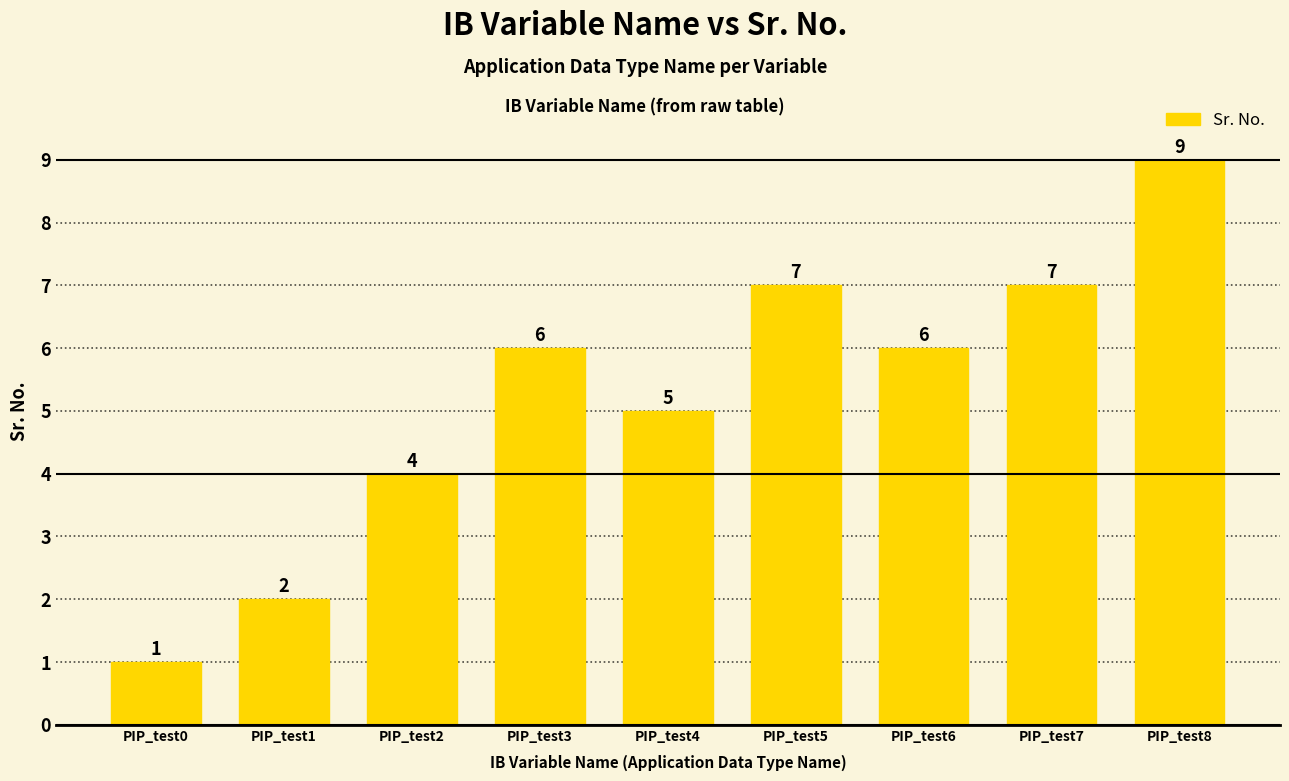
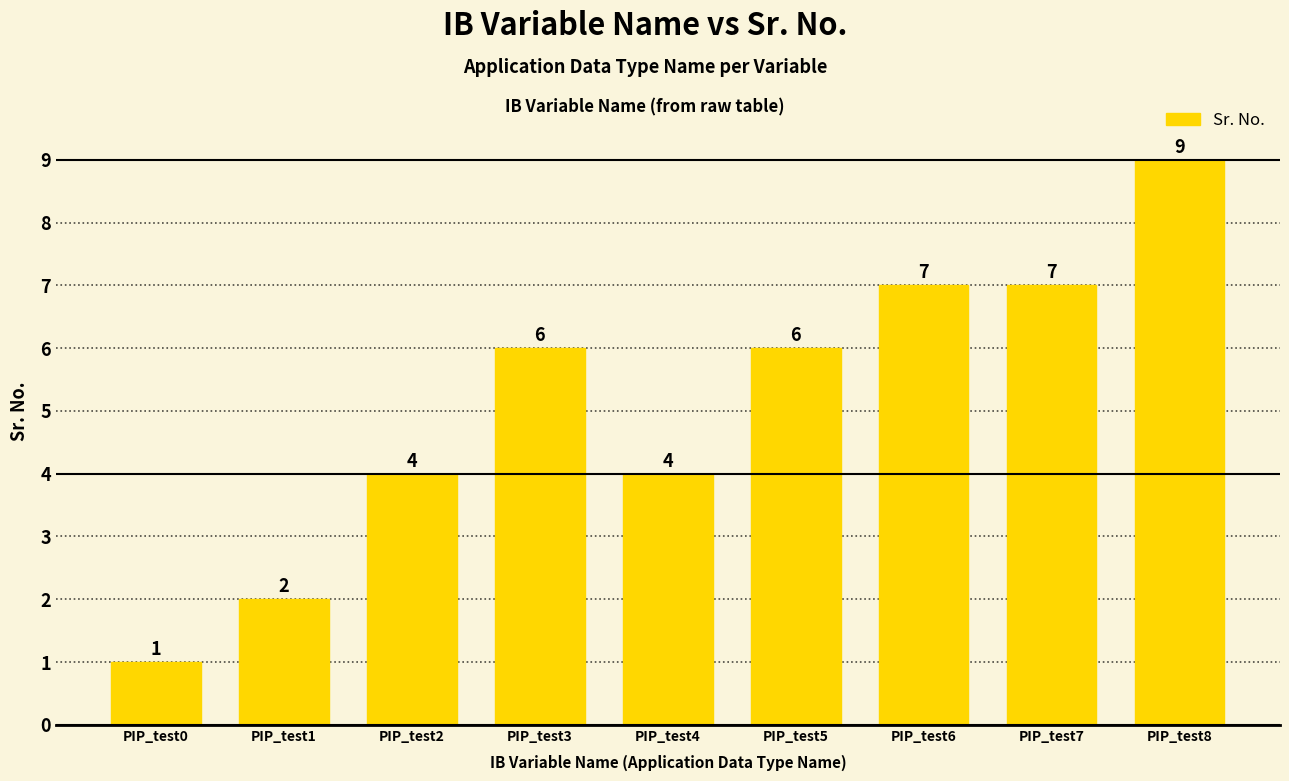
PIP_test4: 5 -> 4
PIP_test5: 7 -> 6
PIP_test6: 6 -> 7
